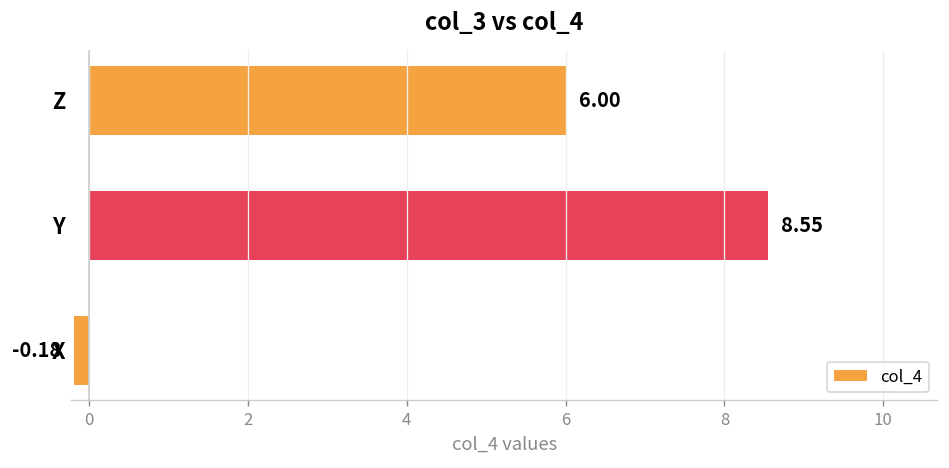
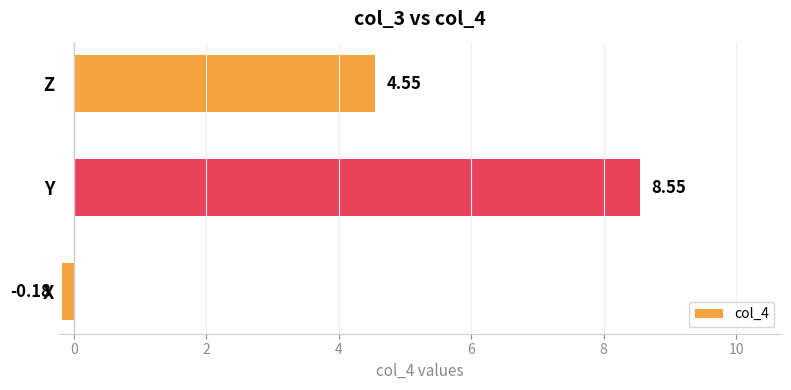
Z: 6.00 -> 4.55
